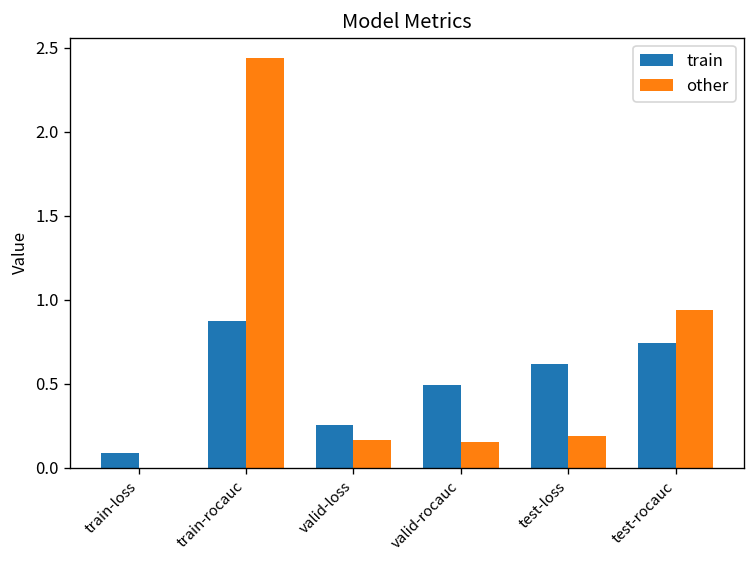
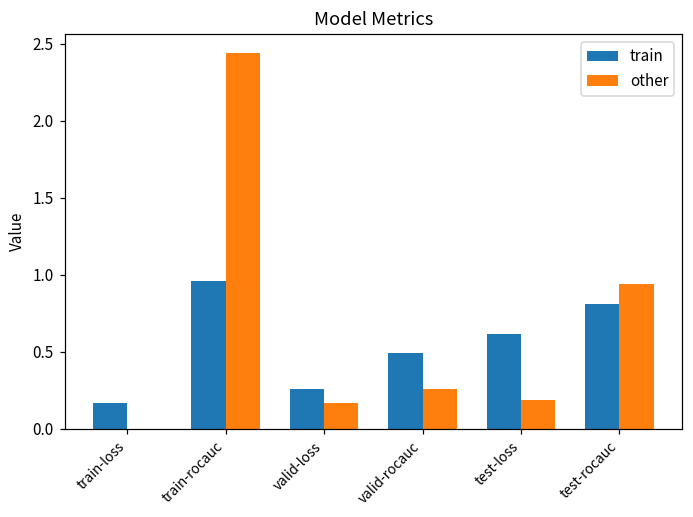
train, train-loss: 0.09 -> 0.17
train, train-rocauc: 0.87 -> 0.96
other, valid-rocauc: 0.15 -> 0.26
train, test-rocauc: 0.74 -> 0.81
